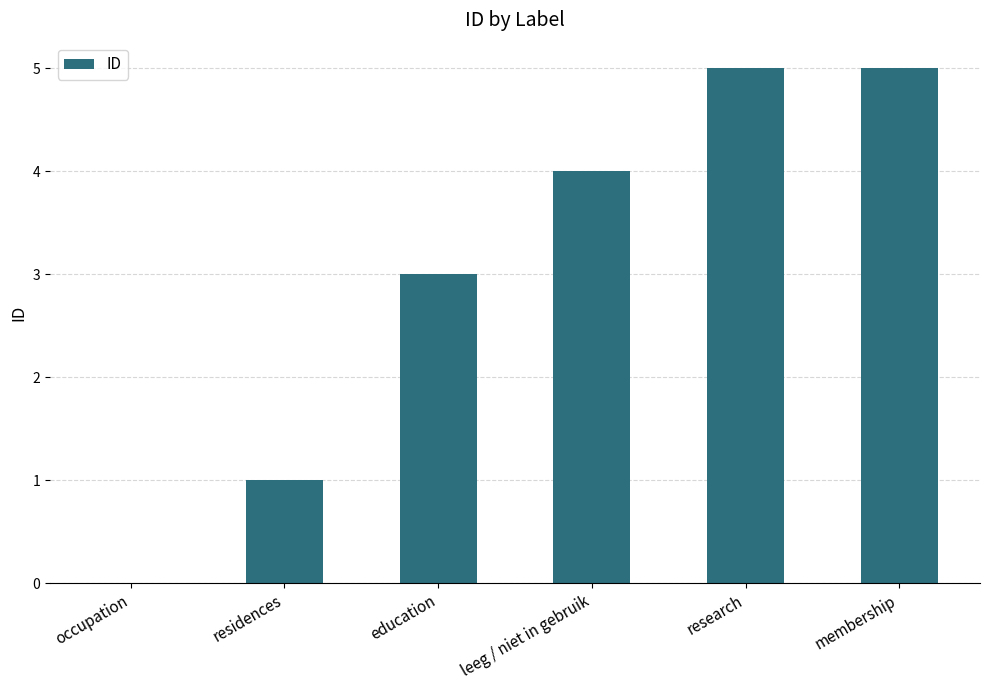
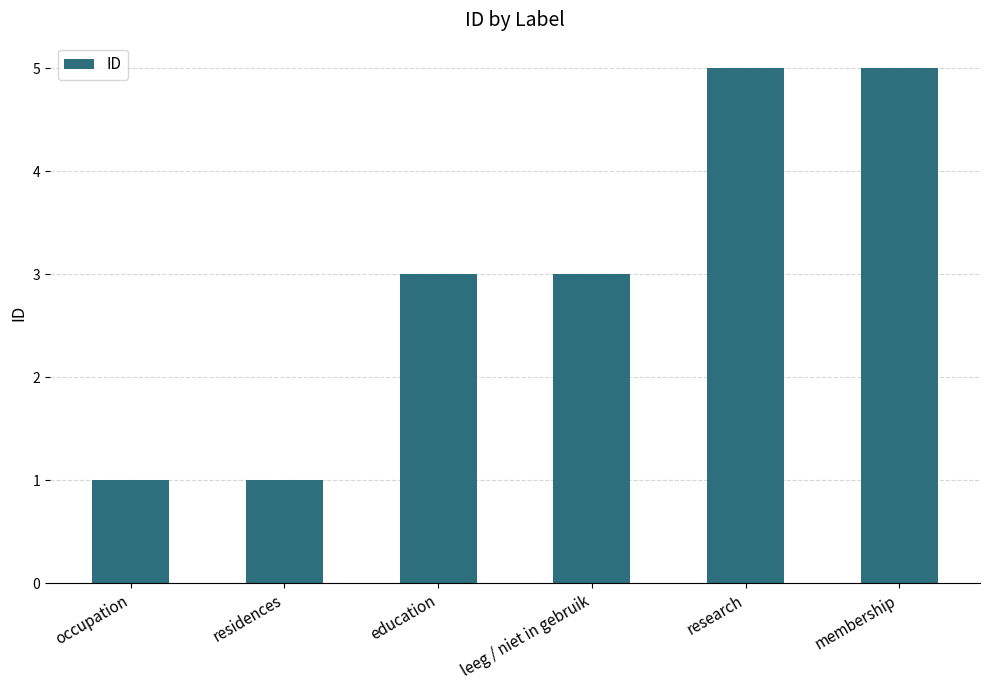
occupation: 0 -> 1
leeg / niet in gebruik: 4 -> 3
